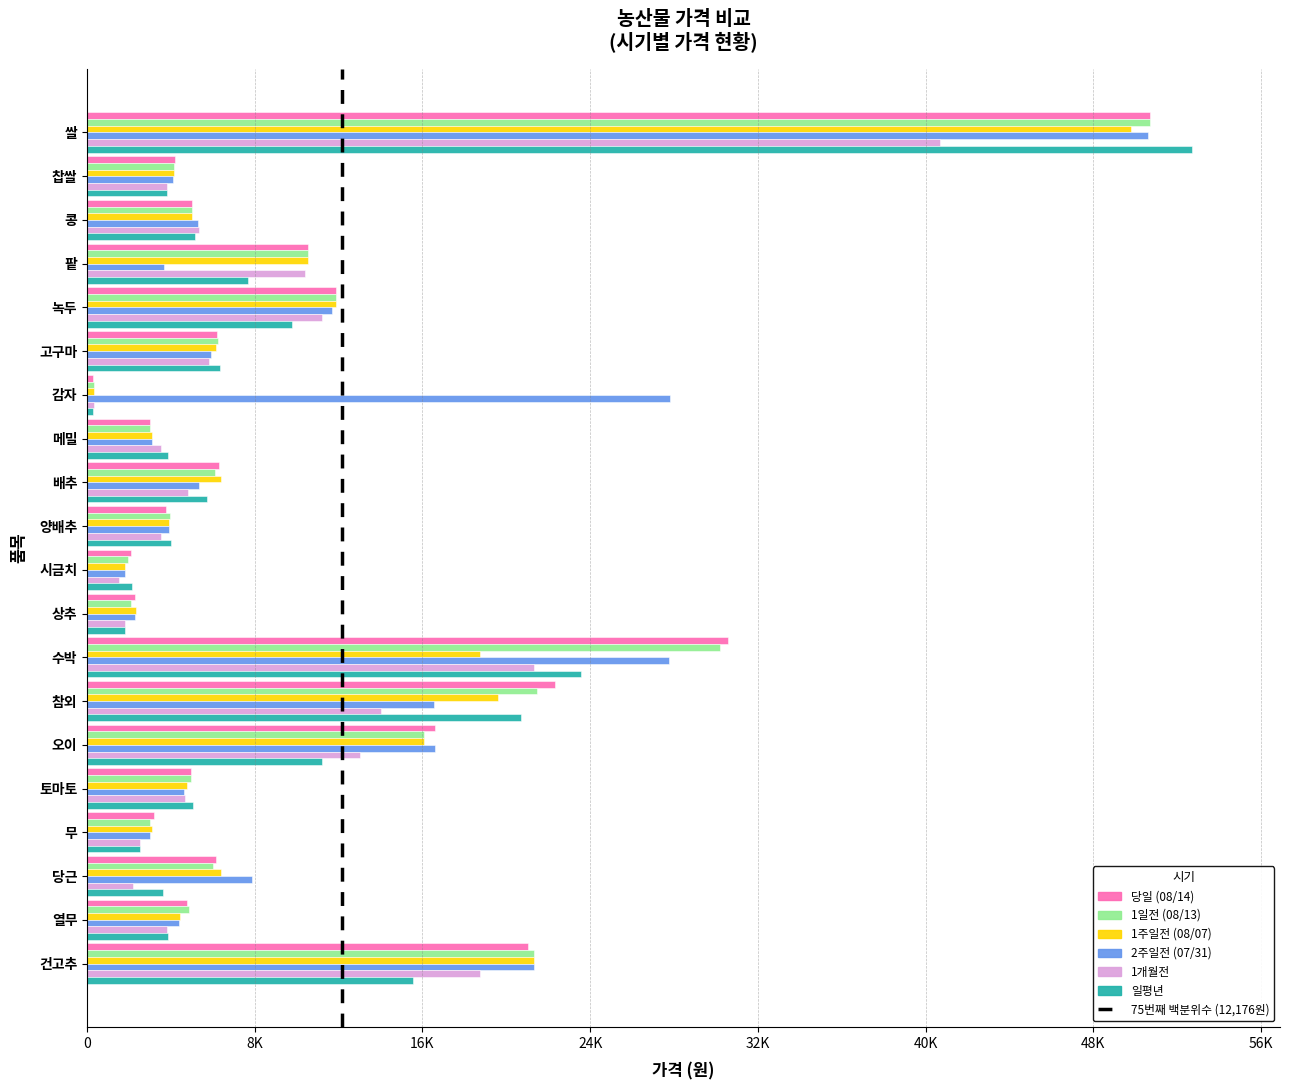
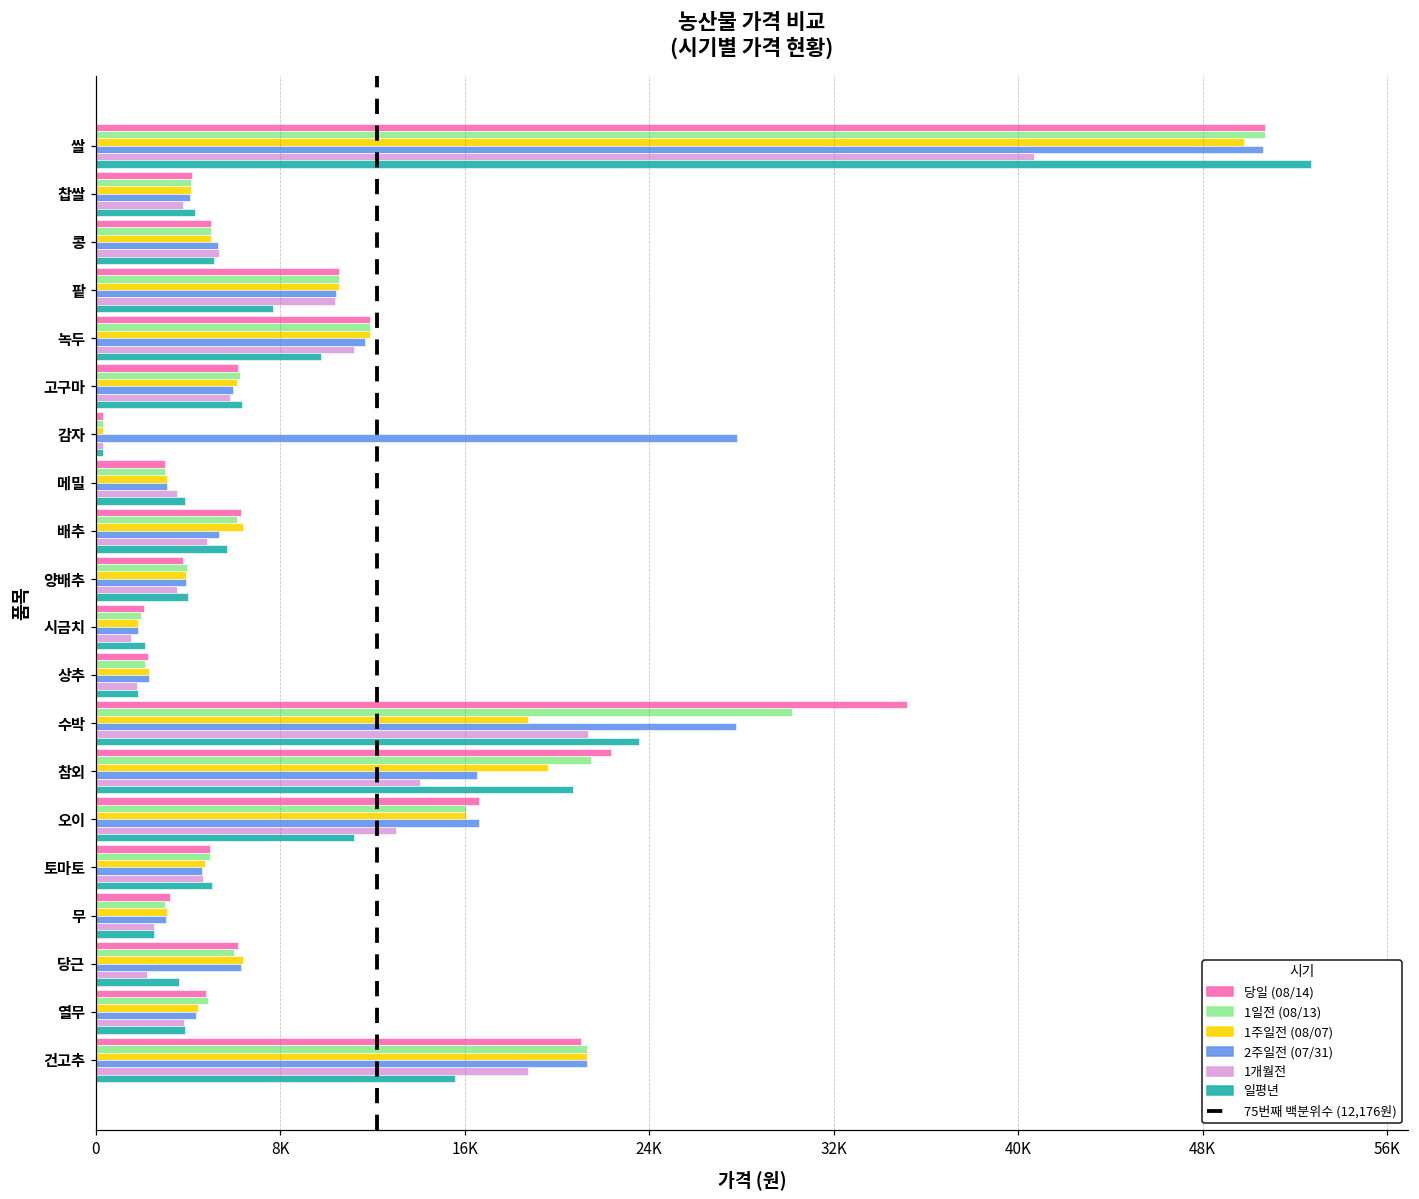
일평년, 찹쌀: 3800 -> 4300
2주일전 (07/31), 팥: 3700 -> 10400
당일 (08/14), 수박: 30600 -> 35200
2주일전 (07/31), 당근: 7900 -> 6300
